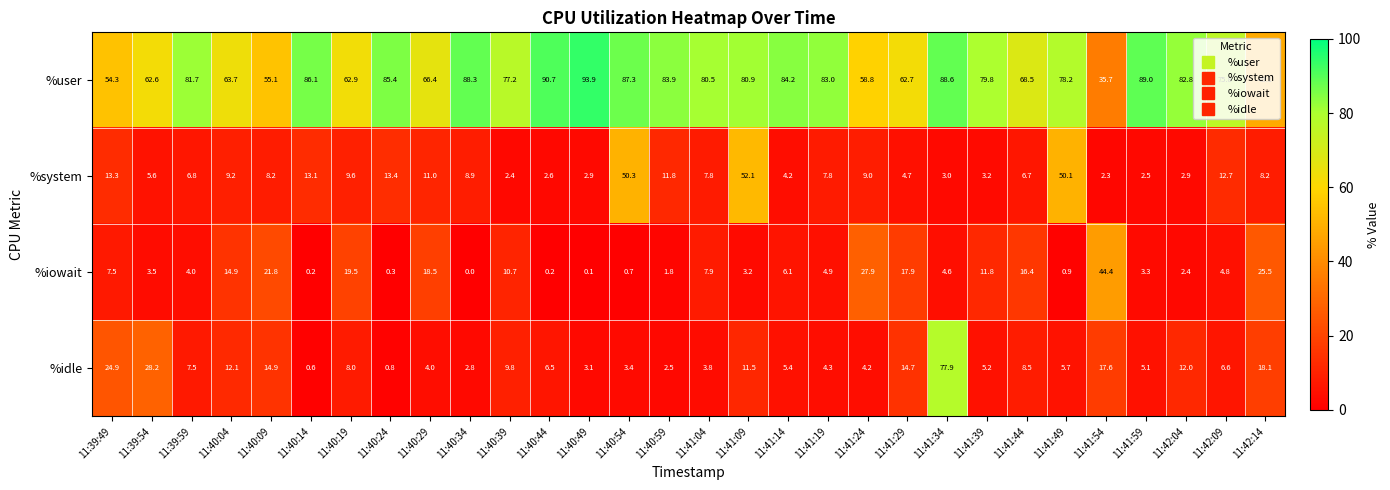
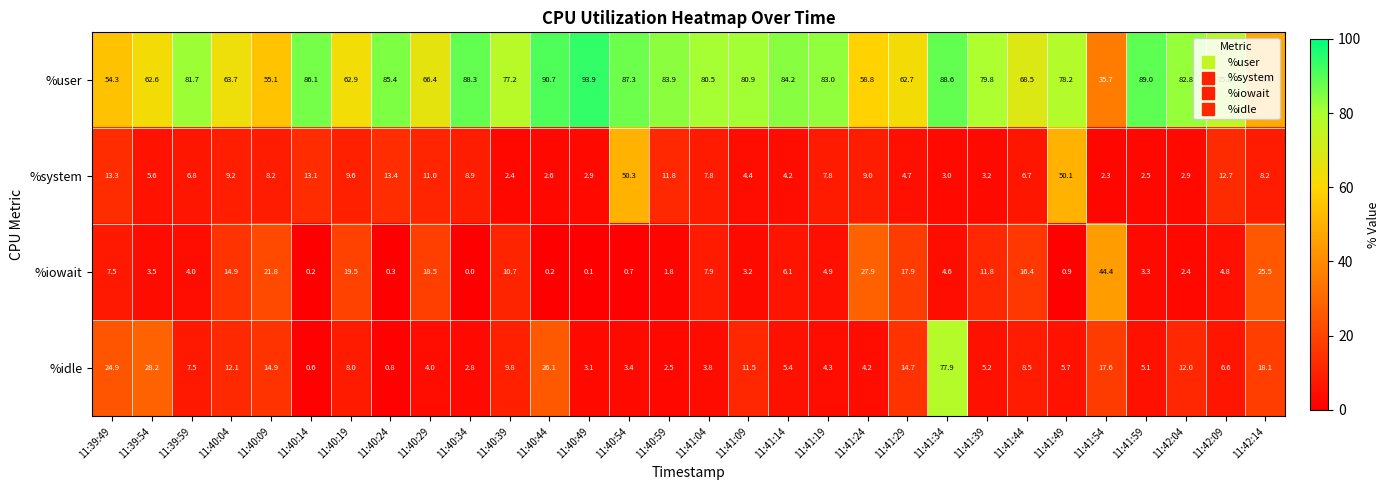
%system, 11:41:09: 52.1 -> 4.4
%idle, 11:40:44: 6.5 -> 26.1
